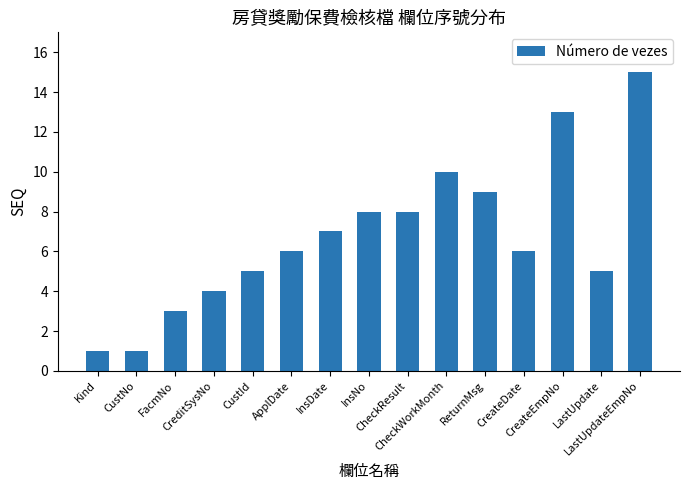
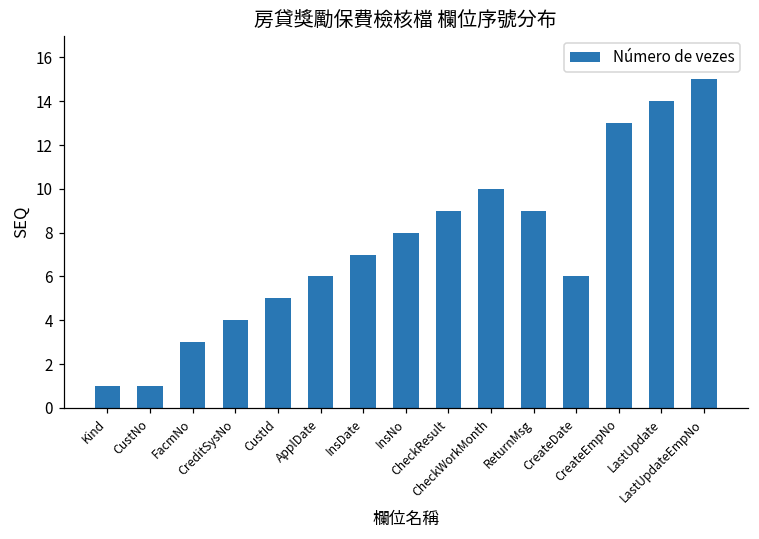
CheckResult: 8 -> 9
LastUpdate: 5 -> 14
